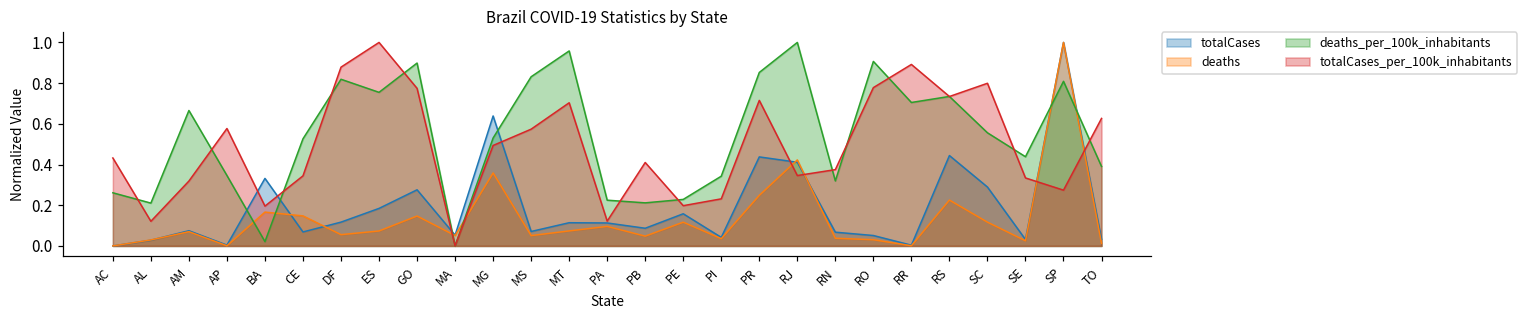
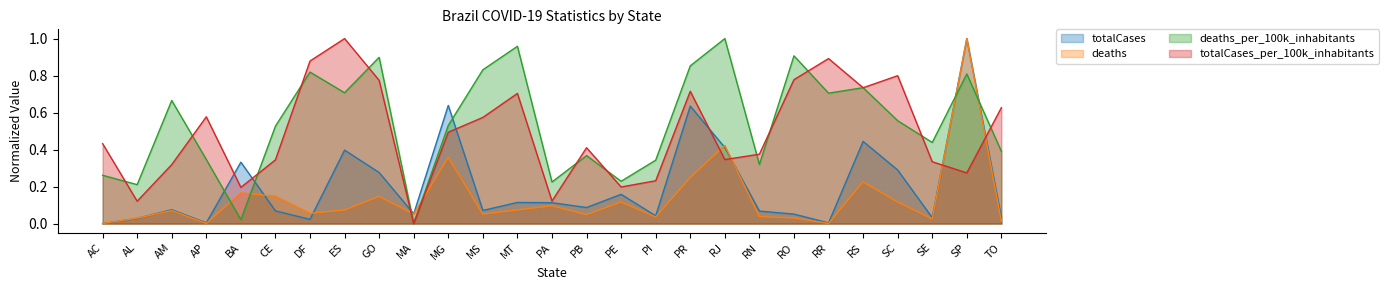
totalCases, DF: 0.12 -> 0.02
totalCases, ES: 0.18 -> 0.40
deaths_per_100k_inhabitants, ES: 0.75 -> 0.71
deaths_per_100k_inhabitants, PB: 0.21 -> 0.37
totalCases, PR: 0.44 -> 0.64
